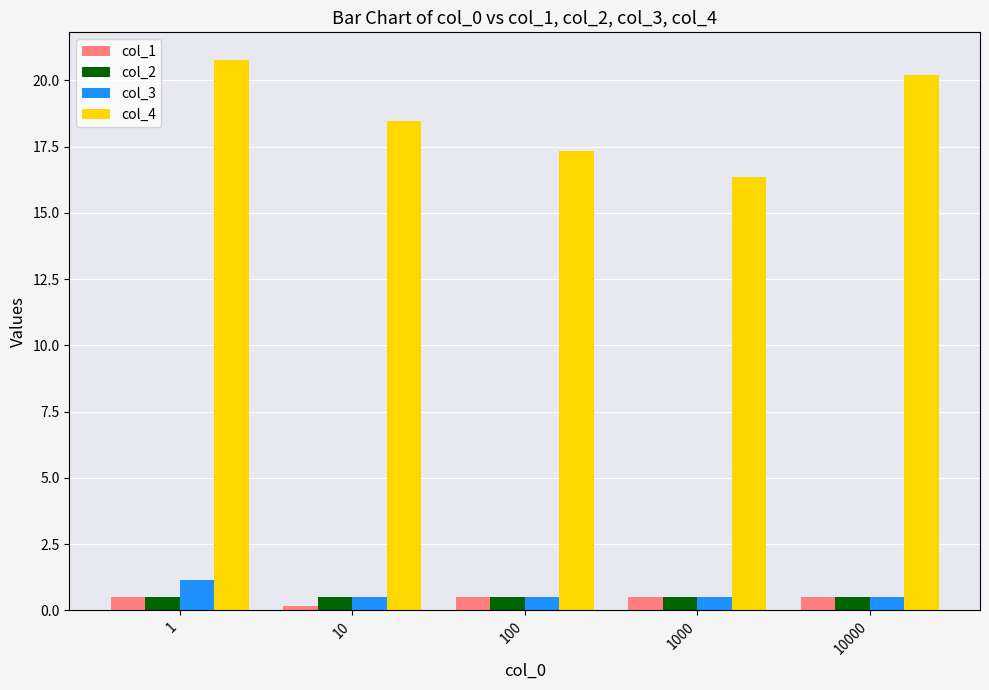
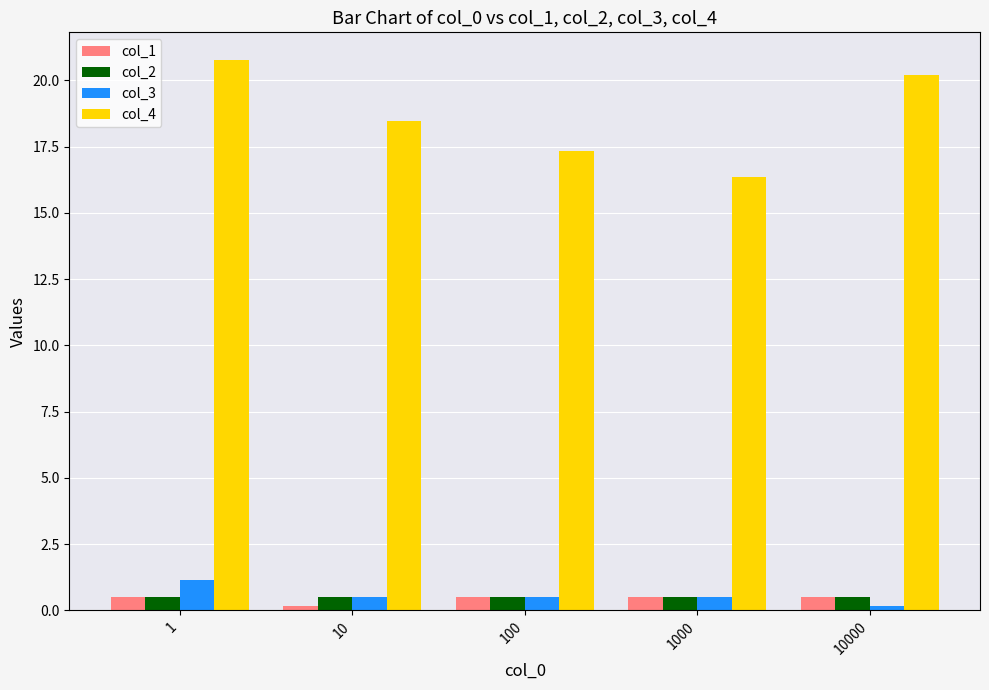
col_3, 10000: 0.5 -> 0.2
